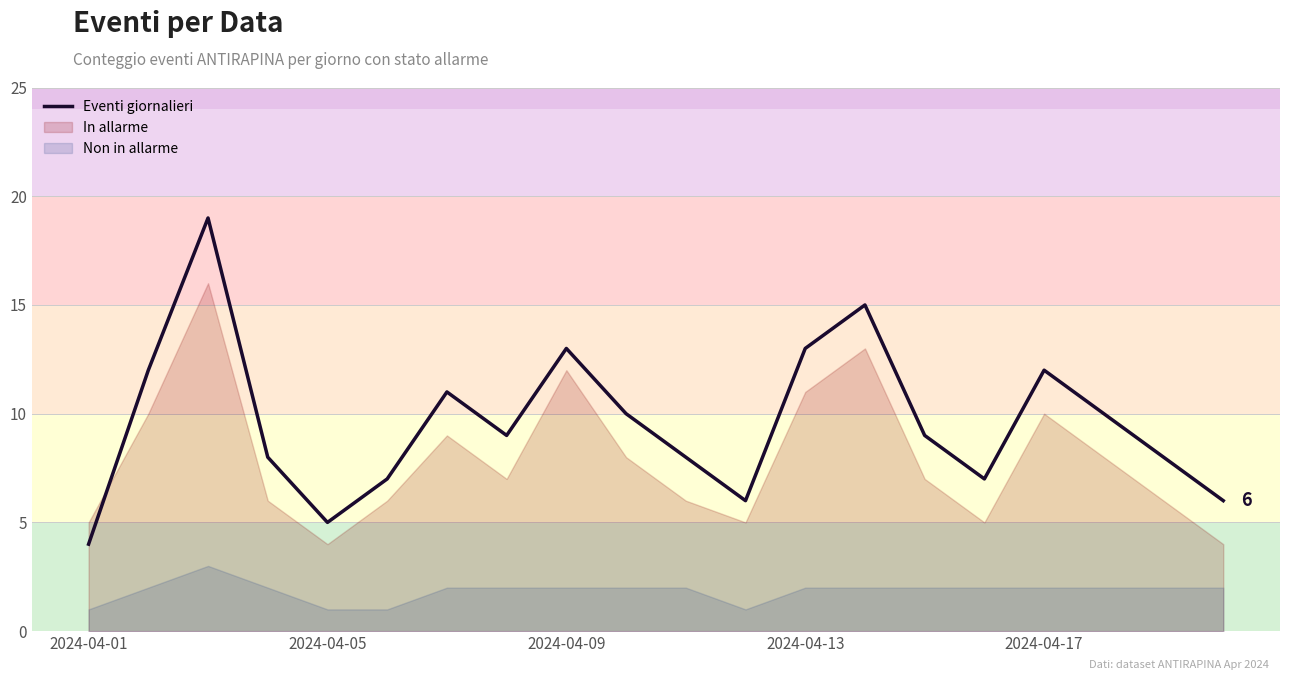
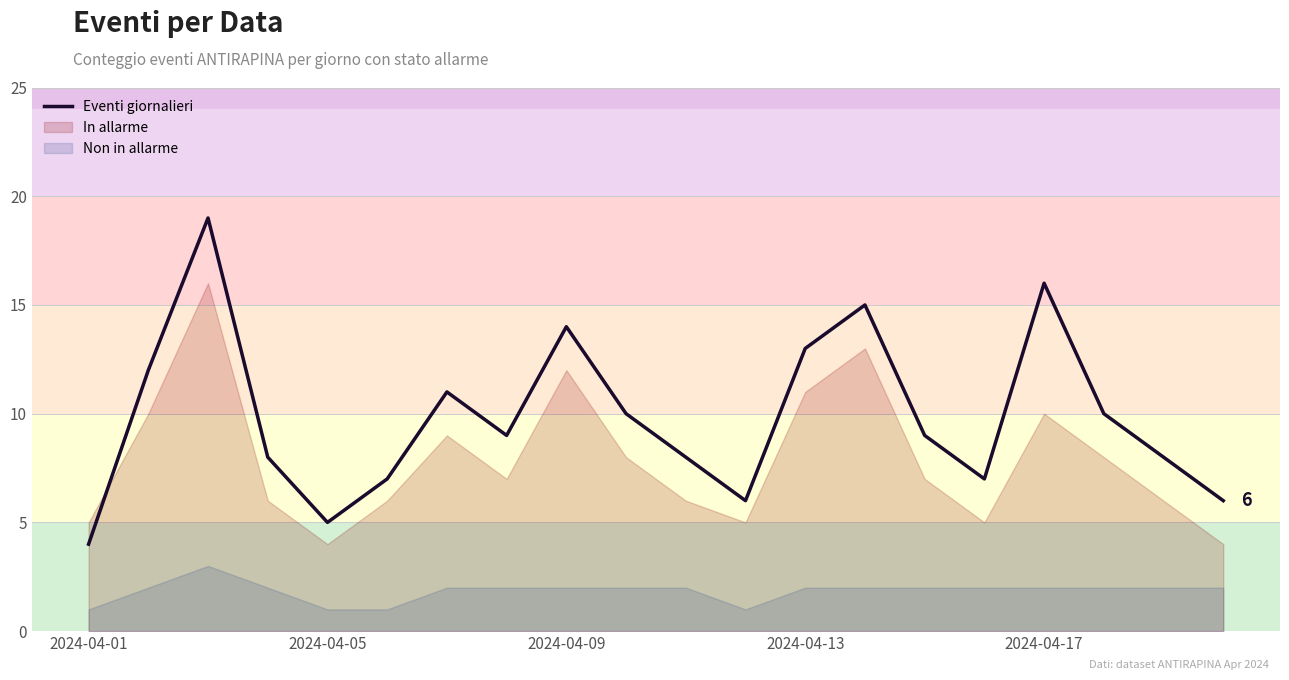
Eventi giornalieri, 2024-04-09: 13 -> 14
Eventi giornalieri, 2024-04-17: 12 -> 16
